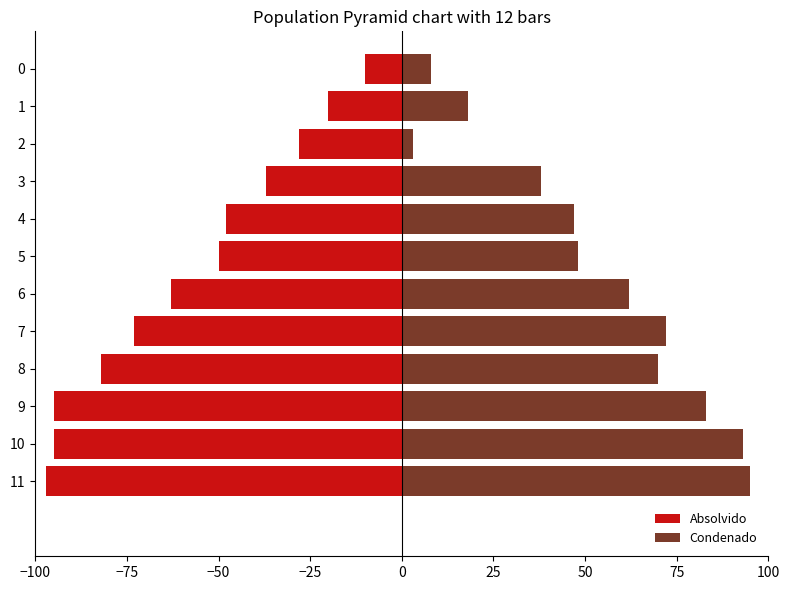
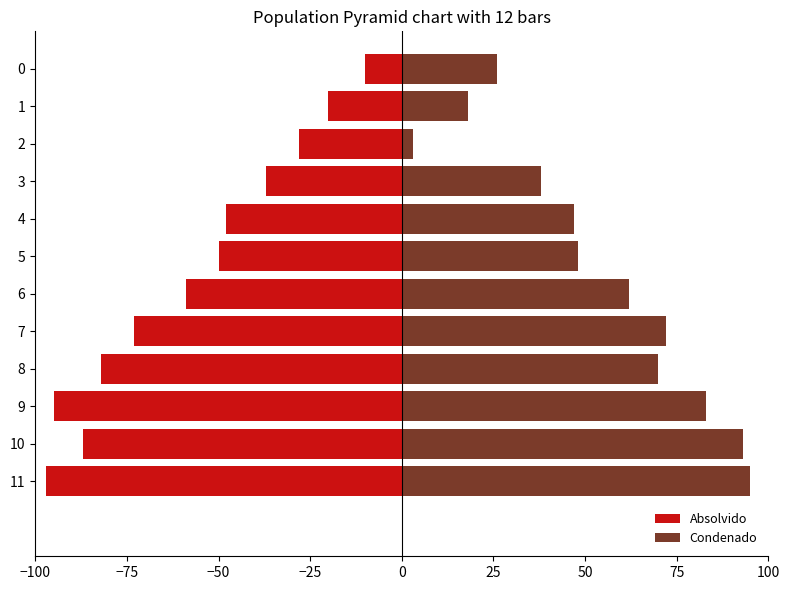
Condenado, 0: 8 -> 26
Absolvido, 6: -63 -> -59
Absolvido, 10: -95 -> -87
